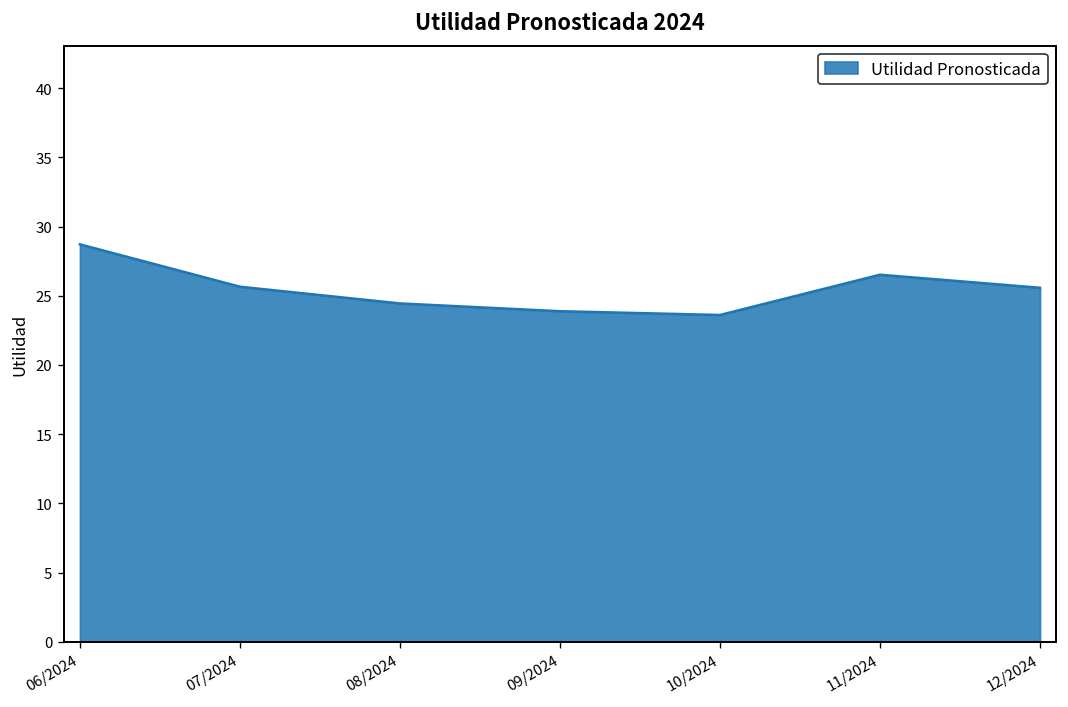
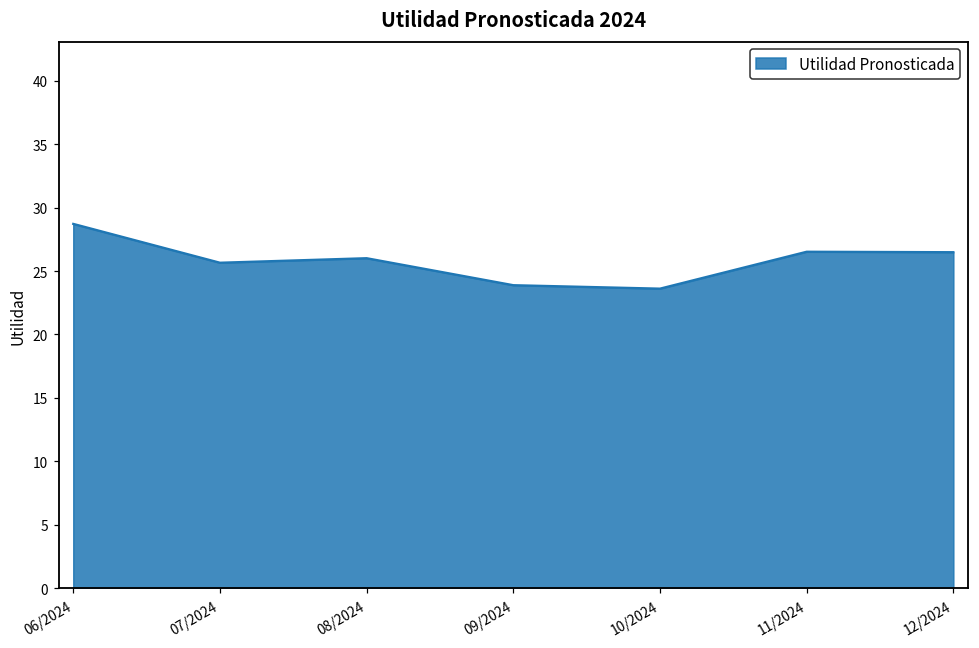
08/2024: 24.4 -> 26.0
12/2024: 25.6 -> 26.5
